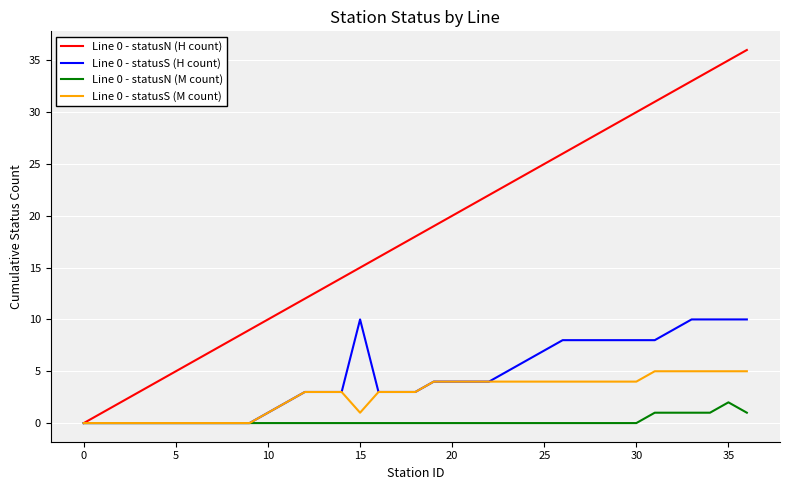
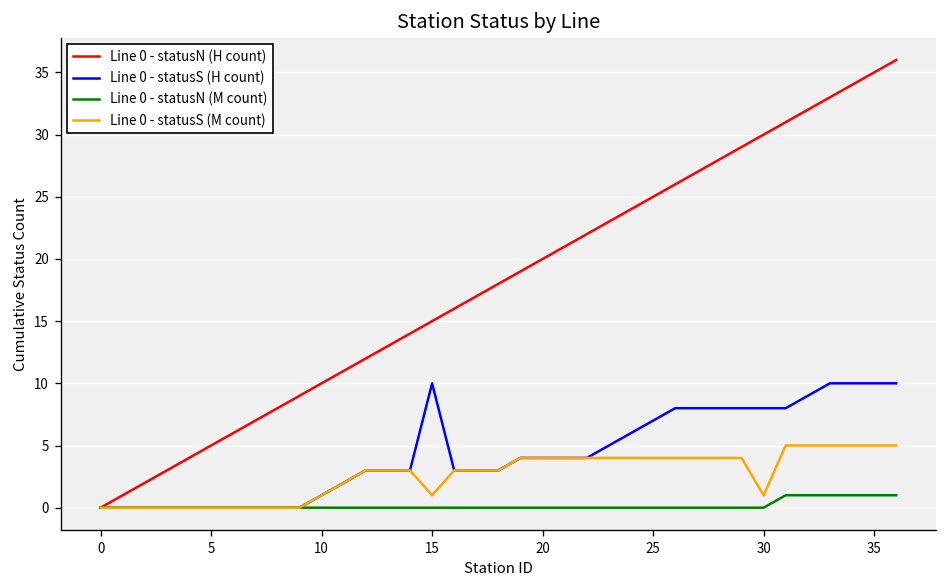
Line 0 - statusS (M count), 30: 4 -> 1
Line 0 - statusN (M count), 35: 2 -> 1
